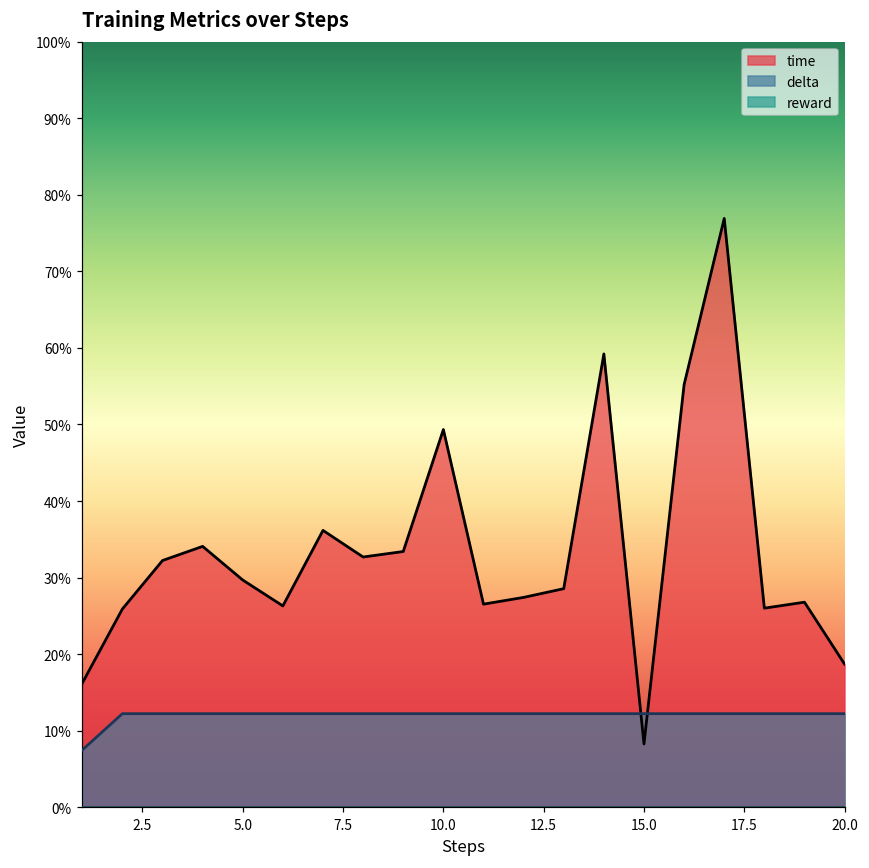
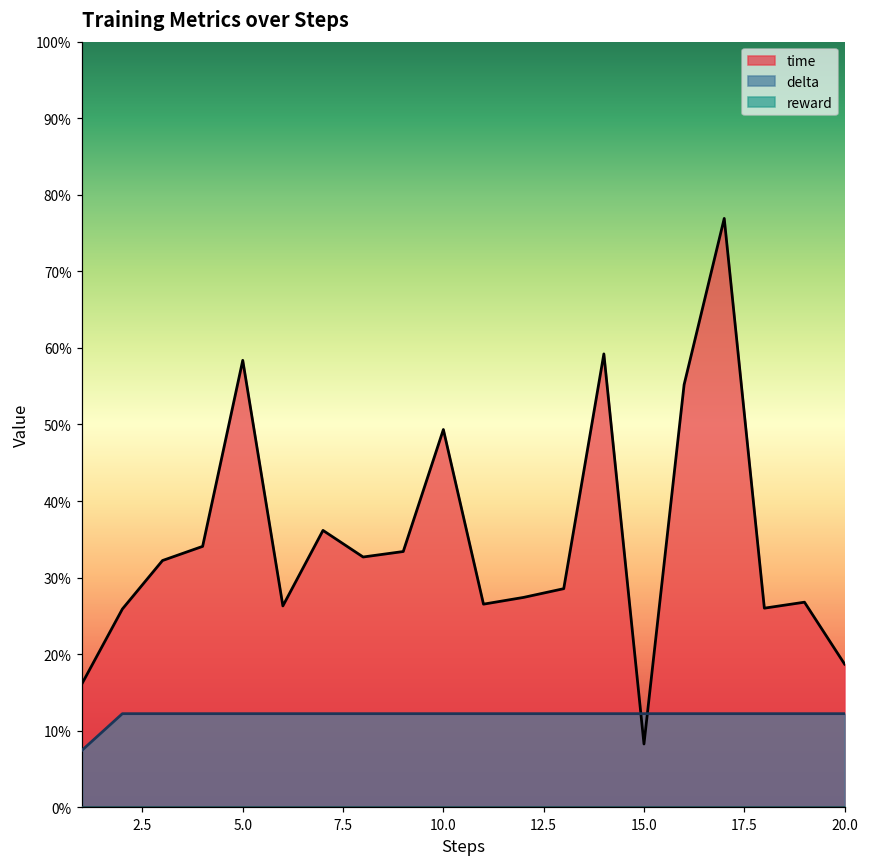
time, 5.0: 30% -> 58%
